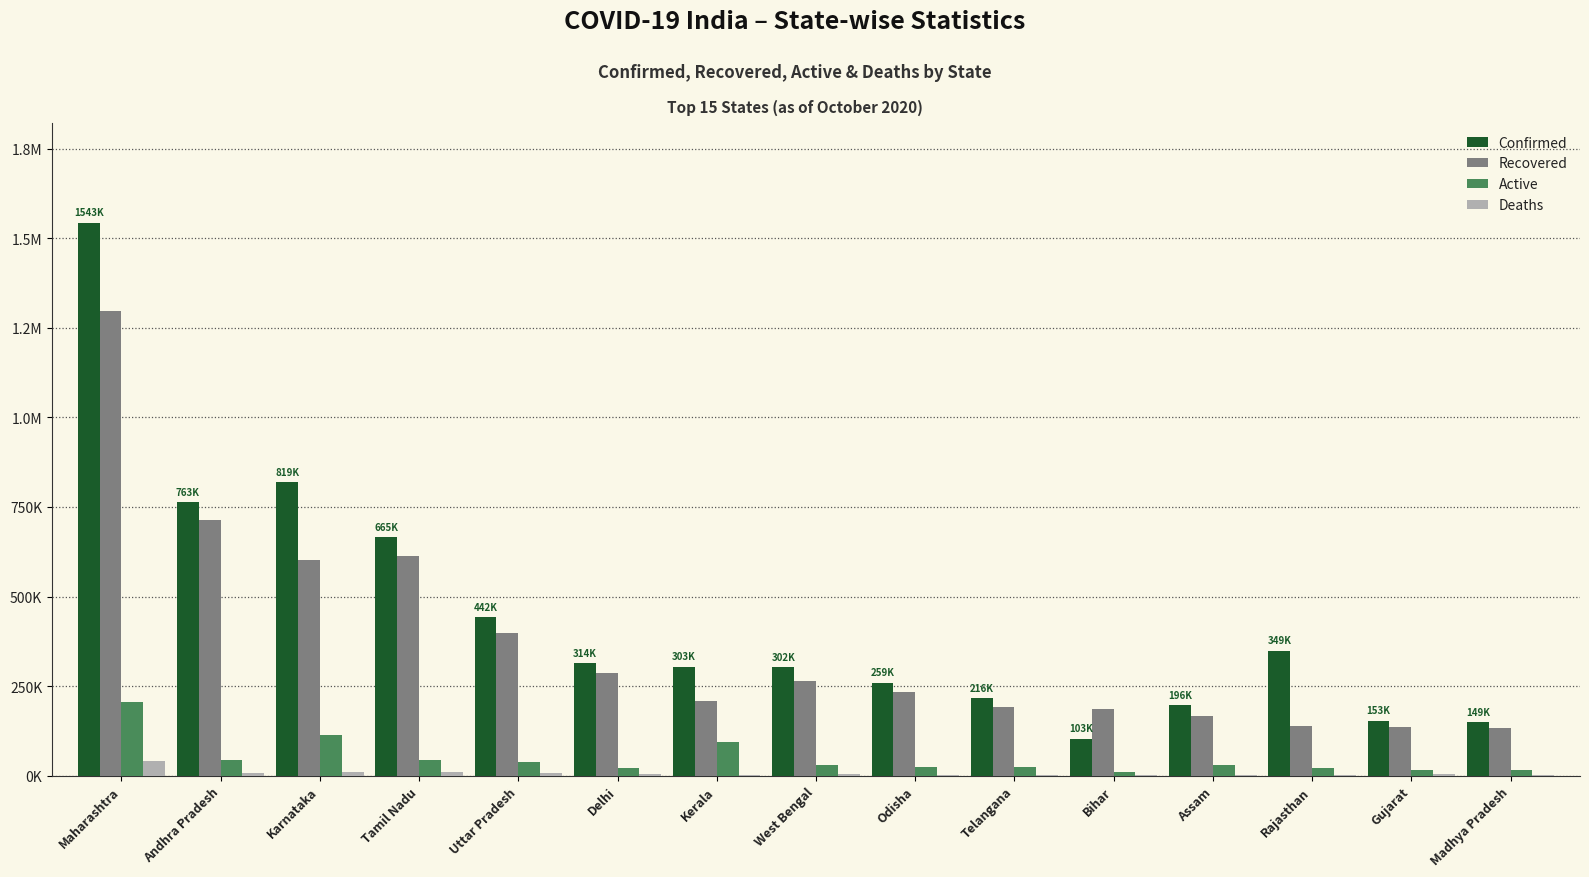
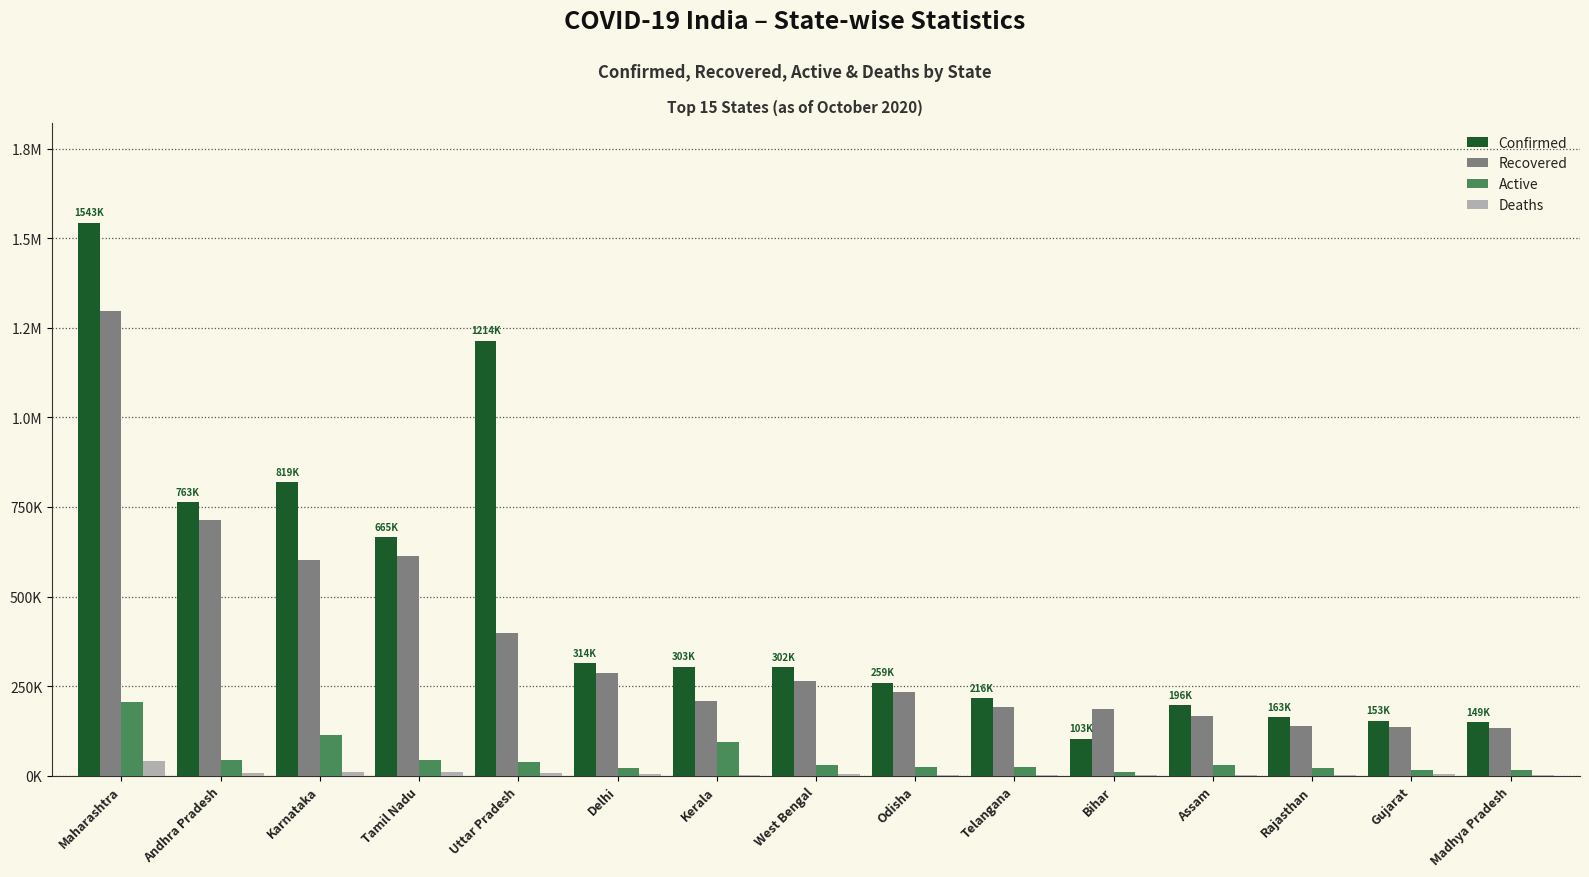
Confirmed, Uttar Pradesh: 442K -> 1214K
Confirmed, Rajasthan: 349K -> 163K
